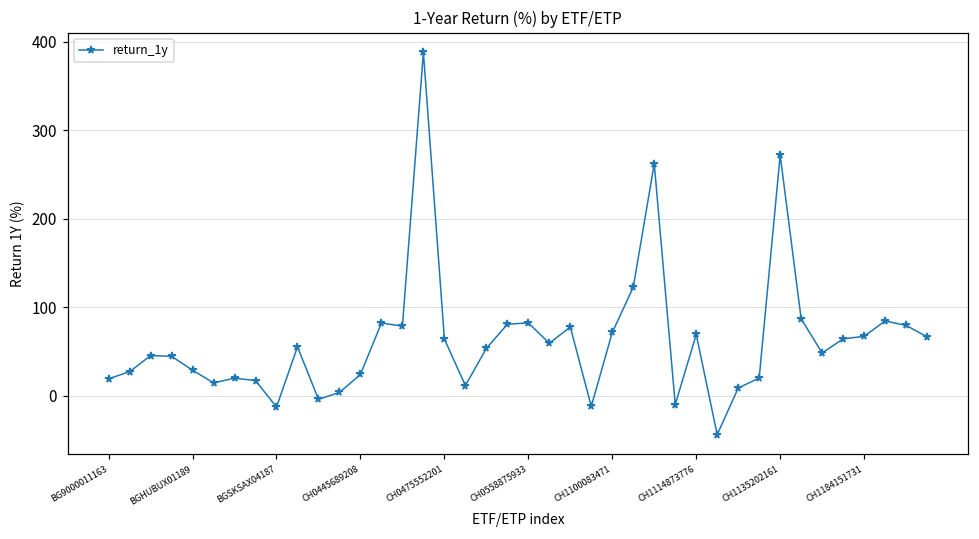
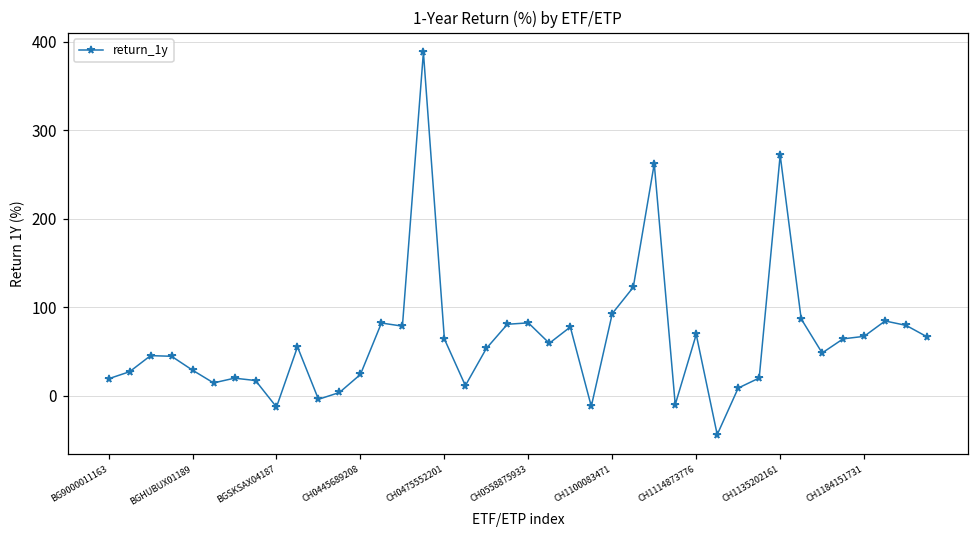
CH1100083471: 70 -> 90
